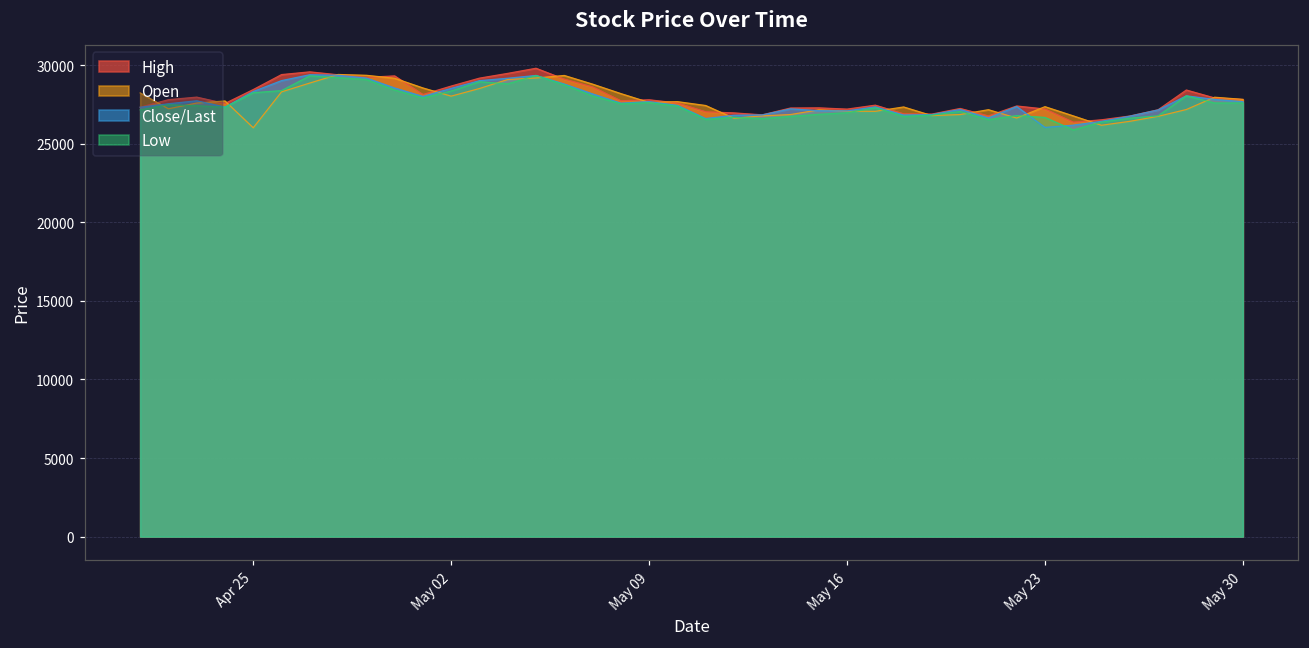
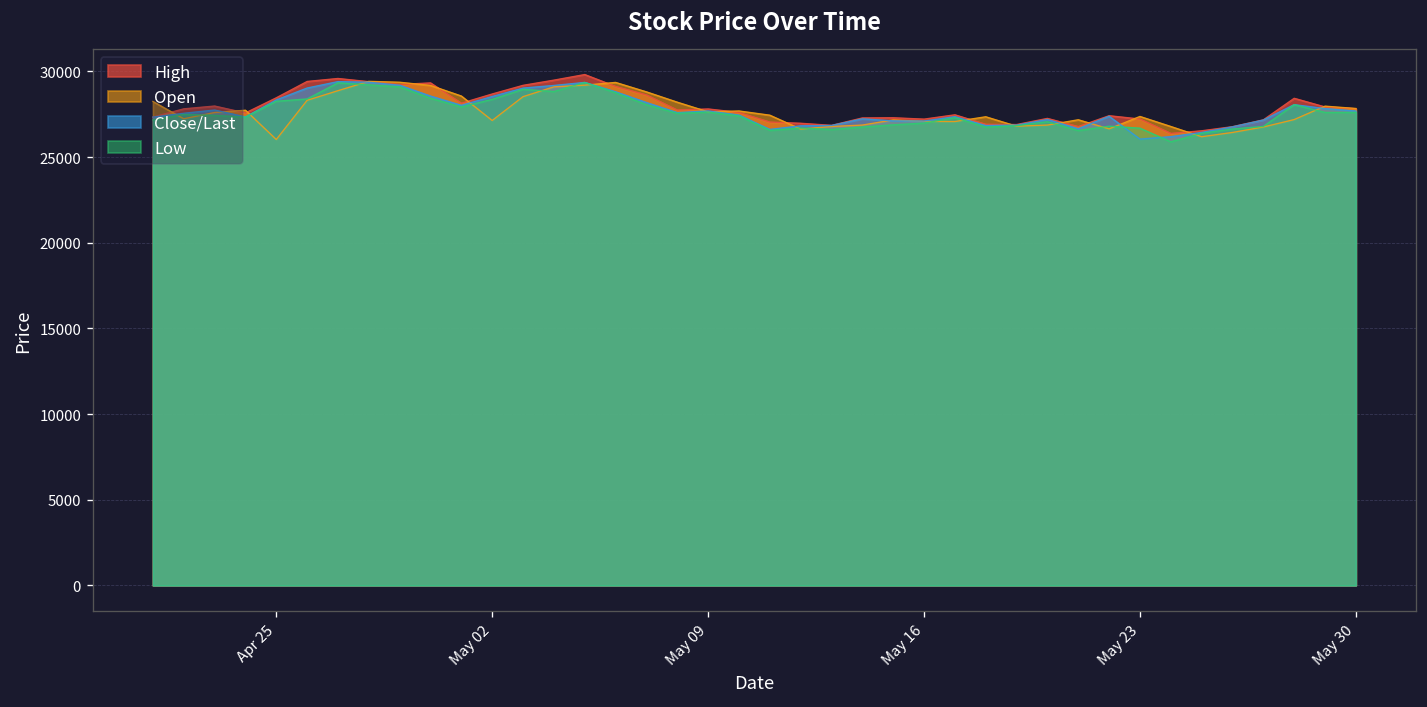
Open, May 02: 28000 -> 27100
